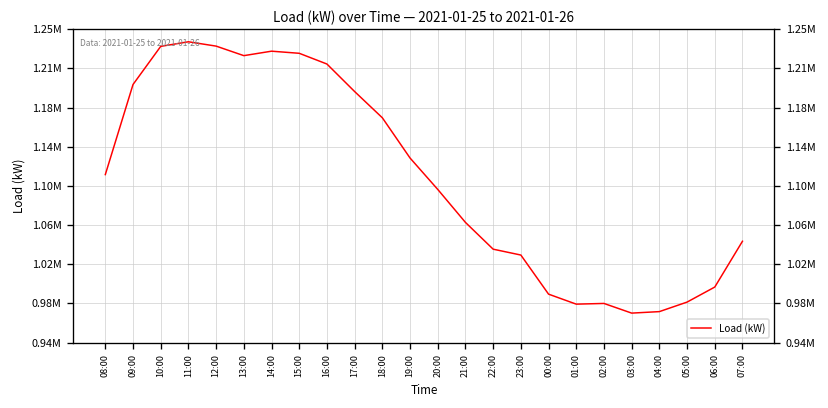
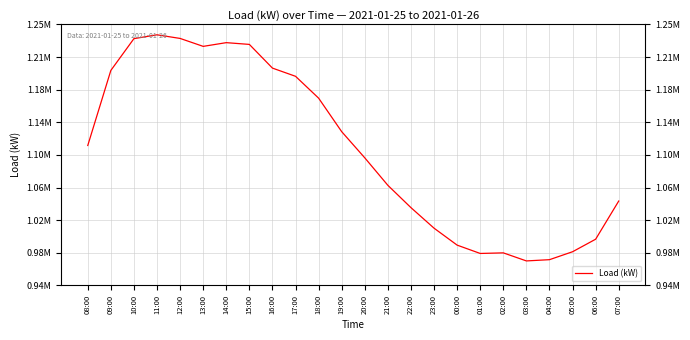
16:00: 1220000 -> 1200000
23:00: 1030000 -> 1010000
